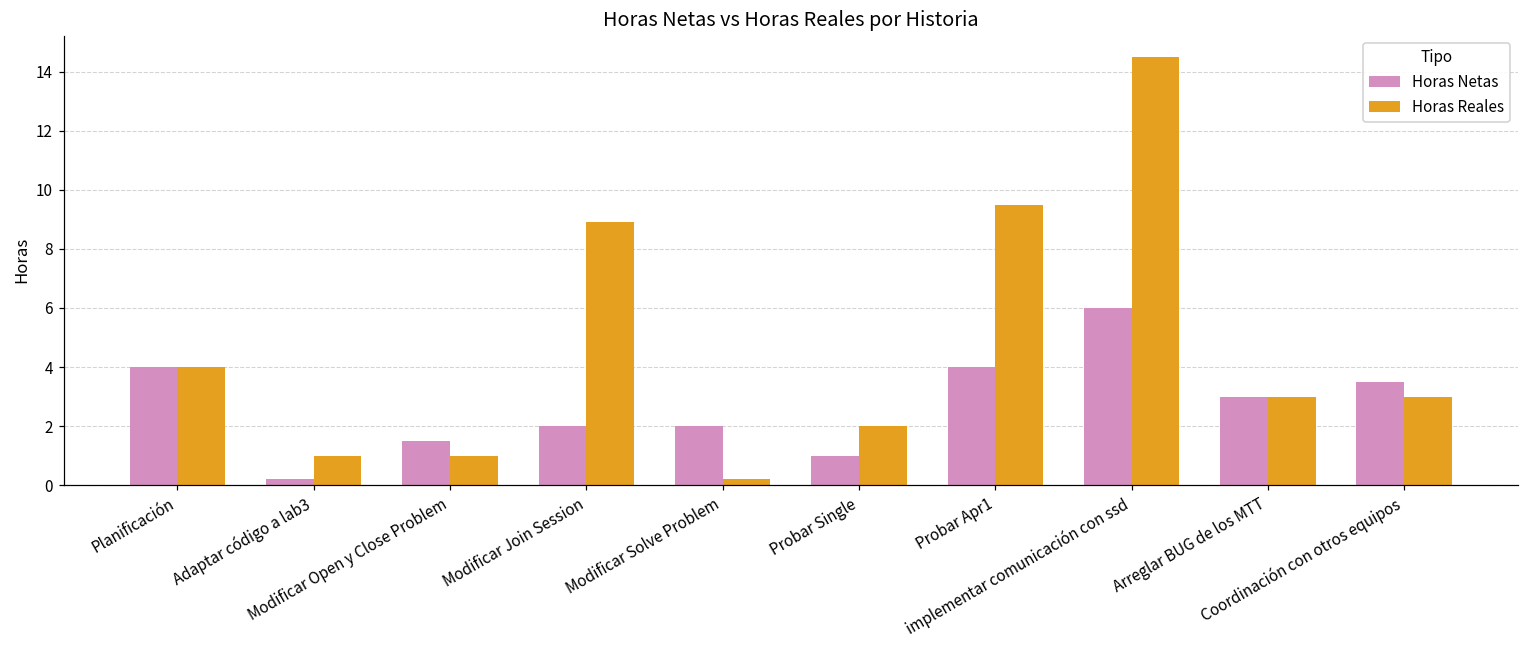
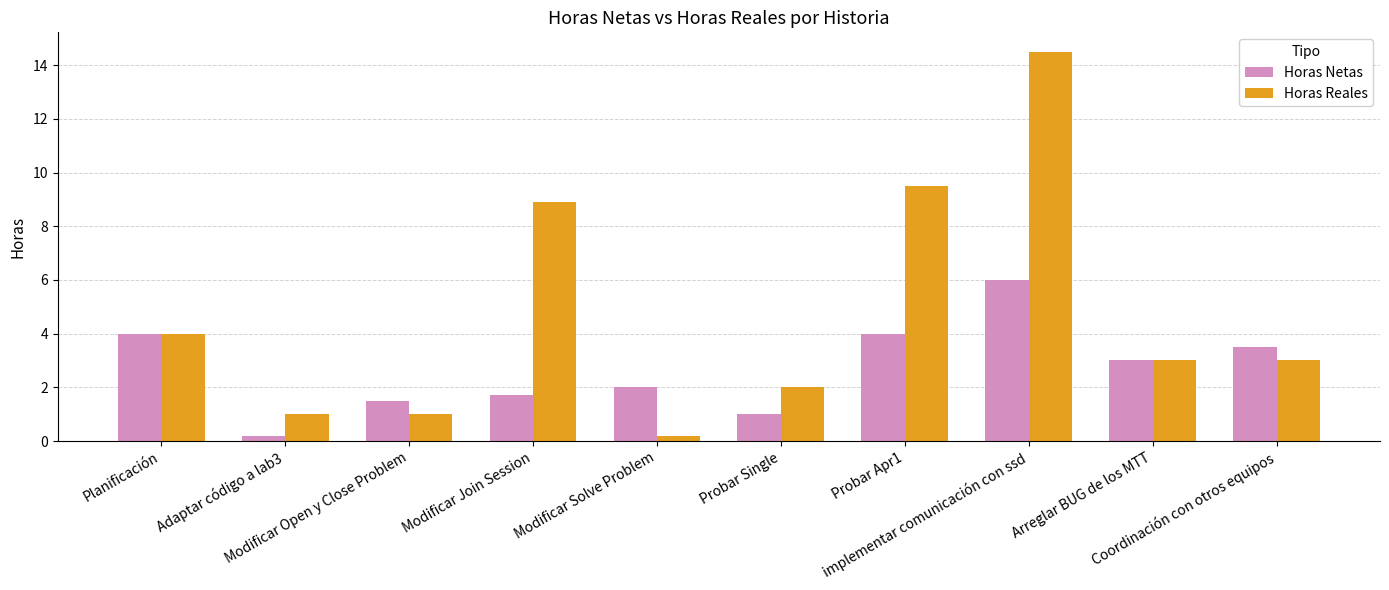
Horas Netas, Modificar Join Session: 2.0 -> 1.7
